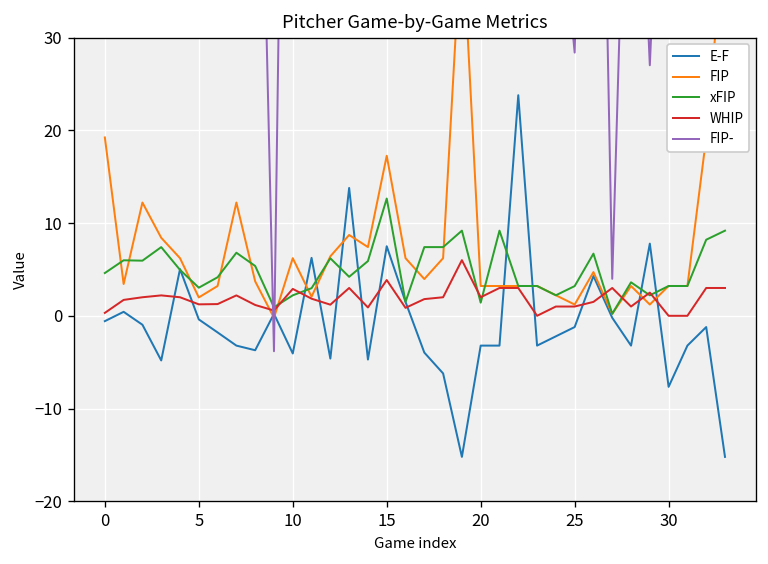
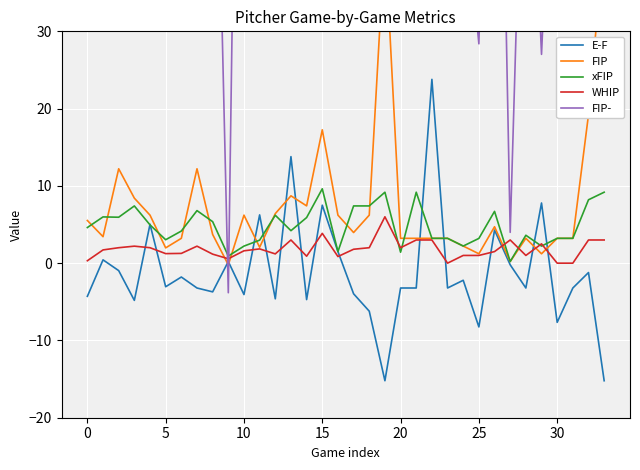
E-F, 0: -1 -> -4
FIP, 0: 19 -> 6
E-F, 5: 0 -> -3
WHIP, 10: 3 -> 2
xFIP, 15: 13 -> 10
E-F, 25: -1 -> -8
